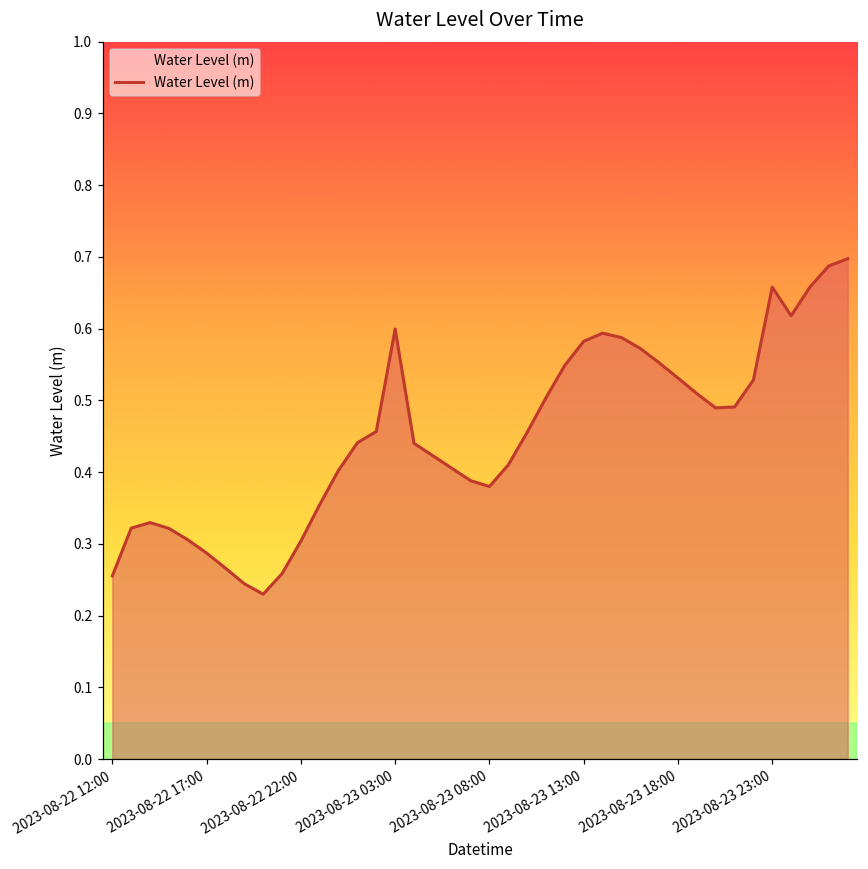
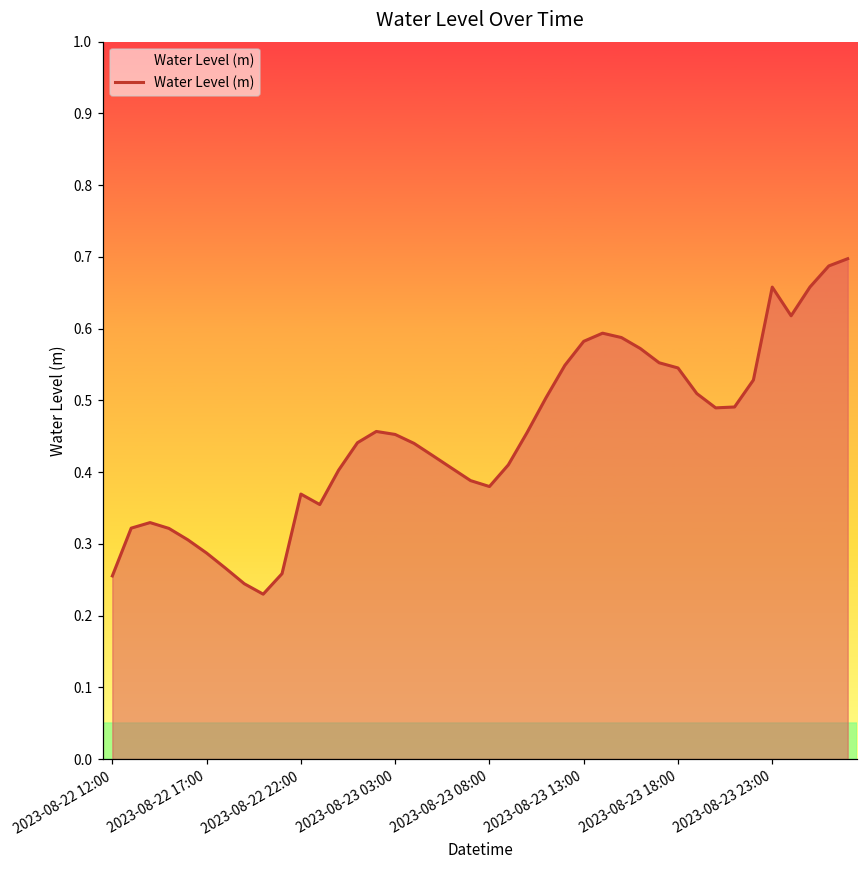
2023-08-22 22:00: 0.30 -> 0.37
2023-08-23 03:00: 0.60 -> 0.45
2023-08-23 18:00: 0.53 -> 0.55
